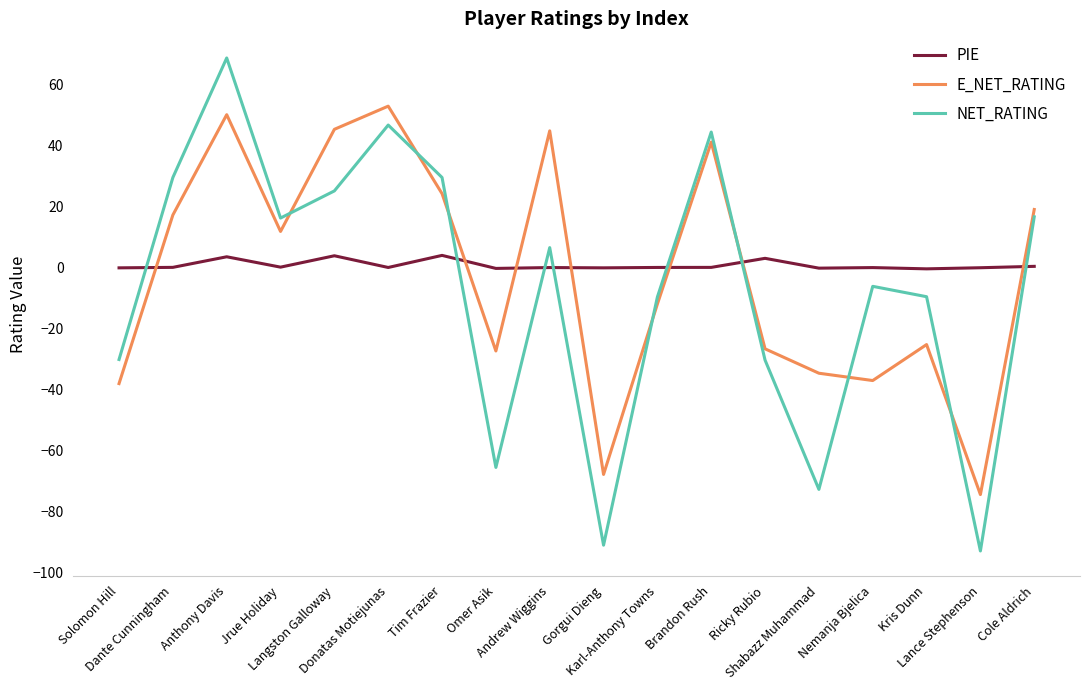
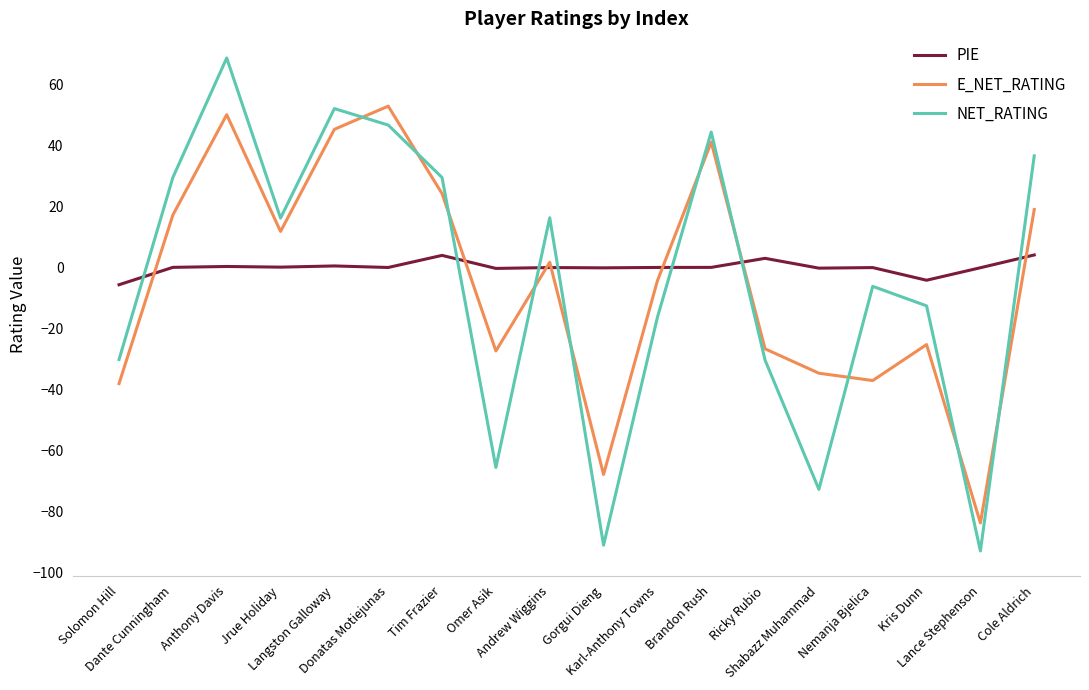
PIE, Solomon Hill: 0 -> -6
PIE, Anthony Davis: 4 -> 0
PIE, Langston Galloway: 4 -> 1
NET_RATING, Langston Galloway: 25 -> 52
E_NET_RATING, Andrew Wiggins: 45 -> 2
NET_RATING, Andrew Wiggins: 7 -> 16
E_NET_RATING, Karl-Anthony Towns: -12 -> -4
NET_RATING, Karl-Anthony Towns: -10 -> -16
PIE, Kris Dunn: 0 -> -4
NET_RATING, Kris Dunn: -10 -> -13
E_NET_RATING, Lance Stephenson: -74 -> -84
PIE, Cole Aldrich: 0 -> 4
NET_RATING, Cole Aldrich: 17 -> 37
